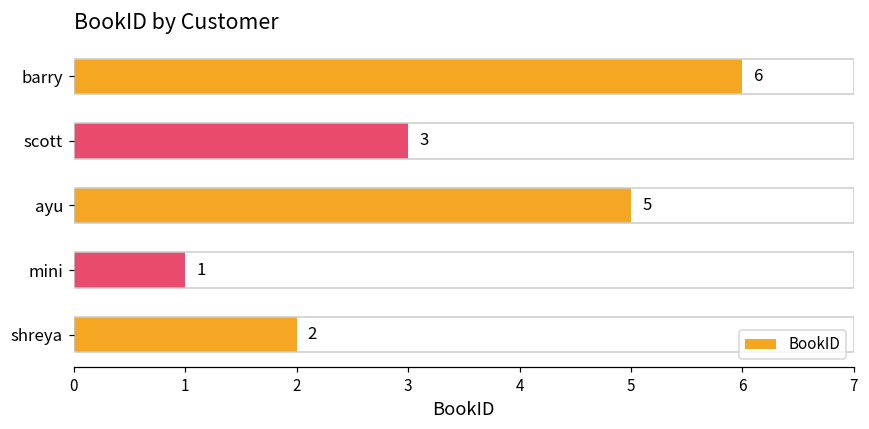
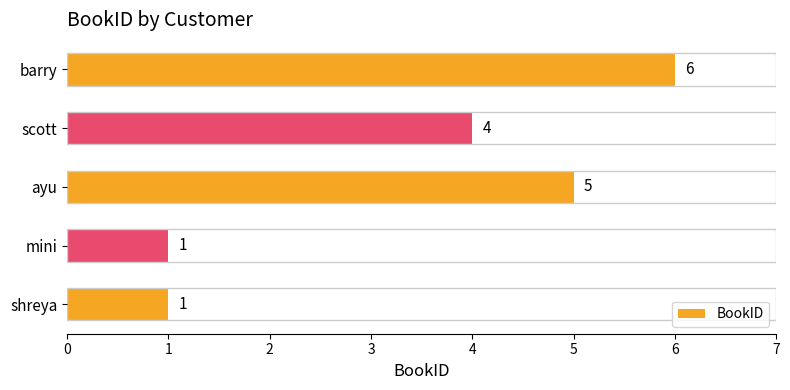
scott: 3 -> 4
shreya: 2 -> 1
